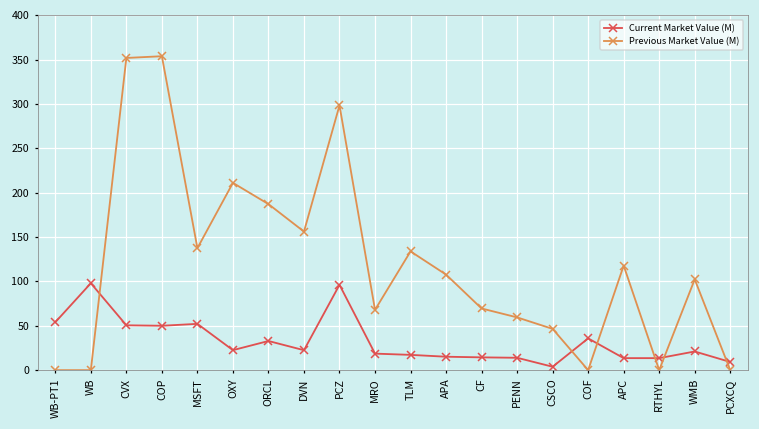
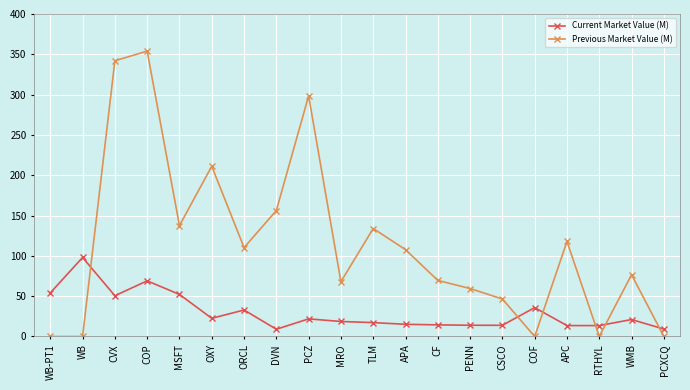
Previous Market Value (M), CVX: 350 -> 340
Current Market Value (M), COP: 50 -> 70
Previous Market Value (M), ORCL: 190 -> 110
Current Market Value (M), DVN: 20 -> 10
Current Market Value (M), PCZ: 100 -> 20
Current Market Value (M), CSCO: 0 -> 10
Previous Market Value (M), WMB: 100 -> 80
